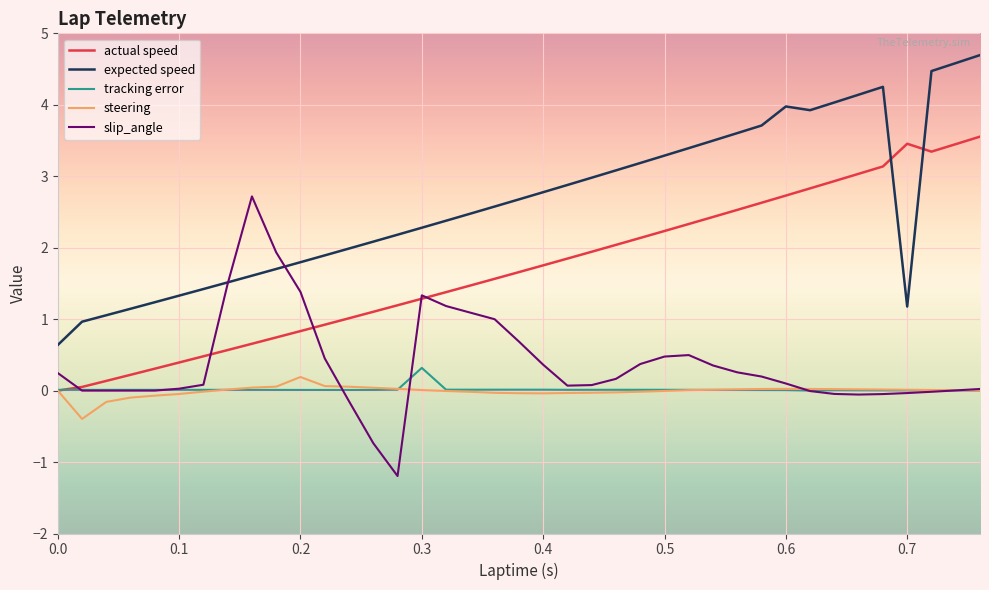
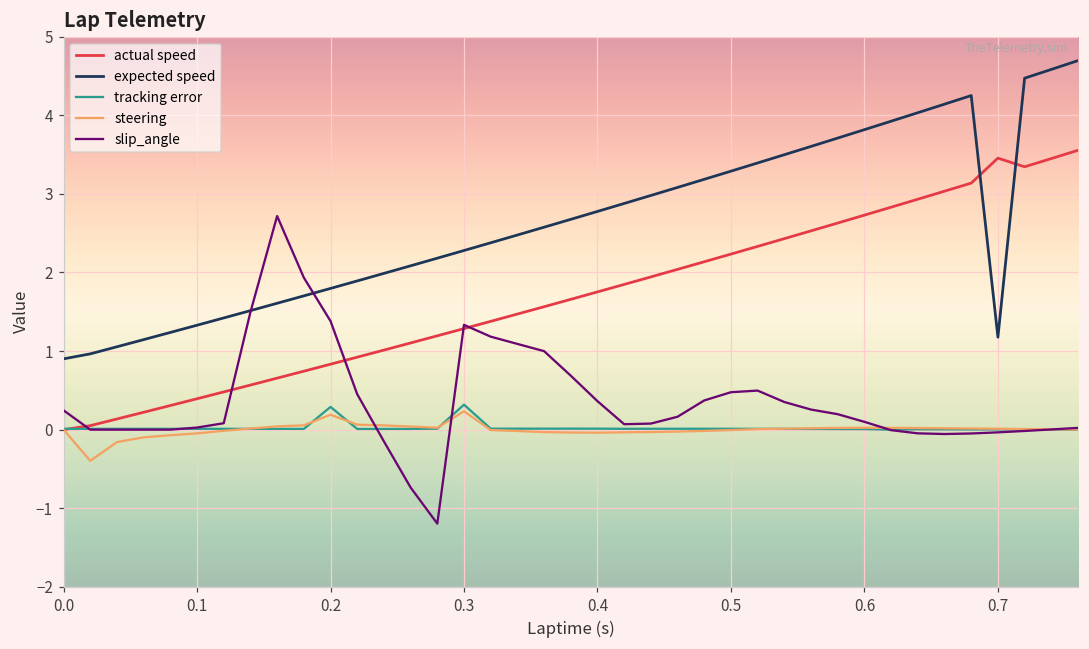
expected speed, 0.0: 0.6 -> 0.9
tracking error, 0.2: 0.0 -> 0.3
steering, 0.3: 0.0 -> 0.2
expected speed, 0.6: 4.0 -> 3.8
